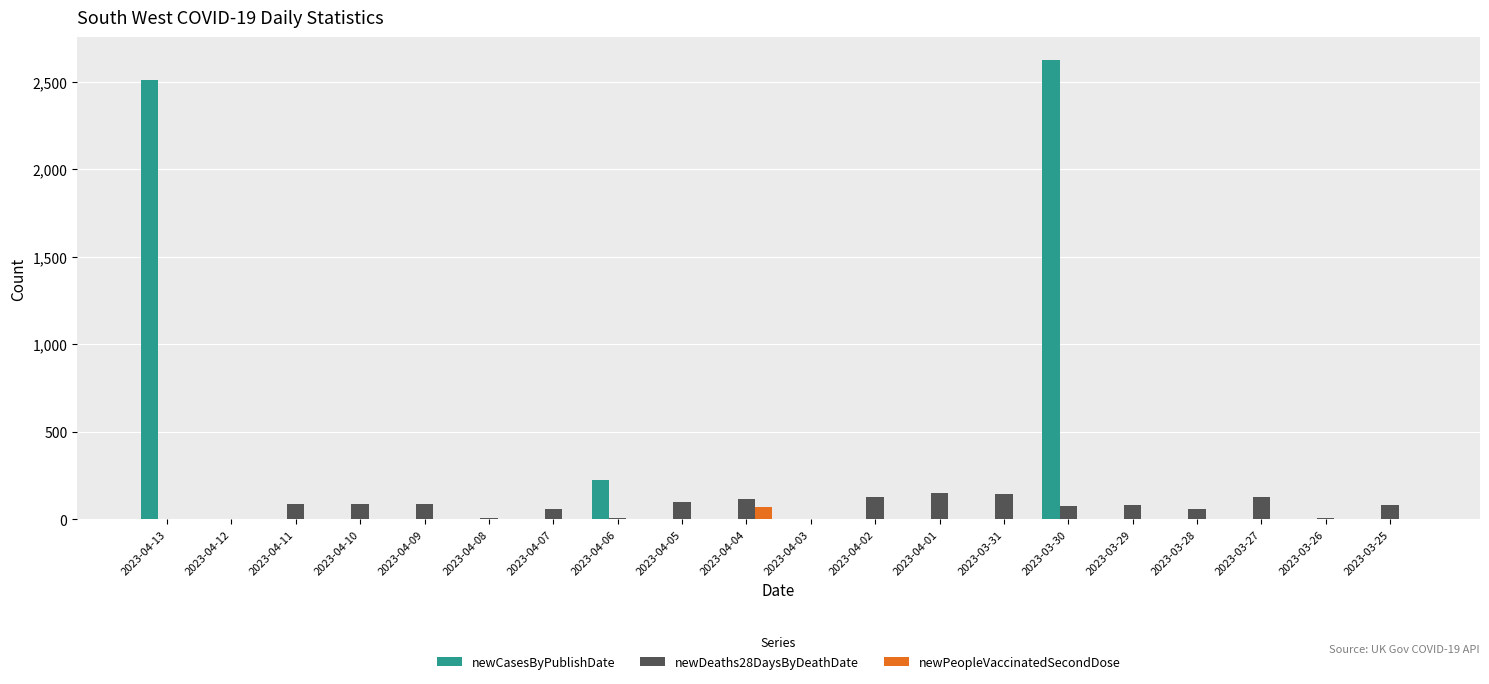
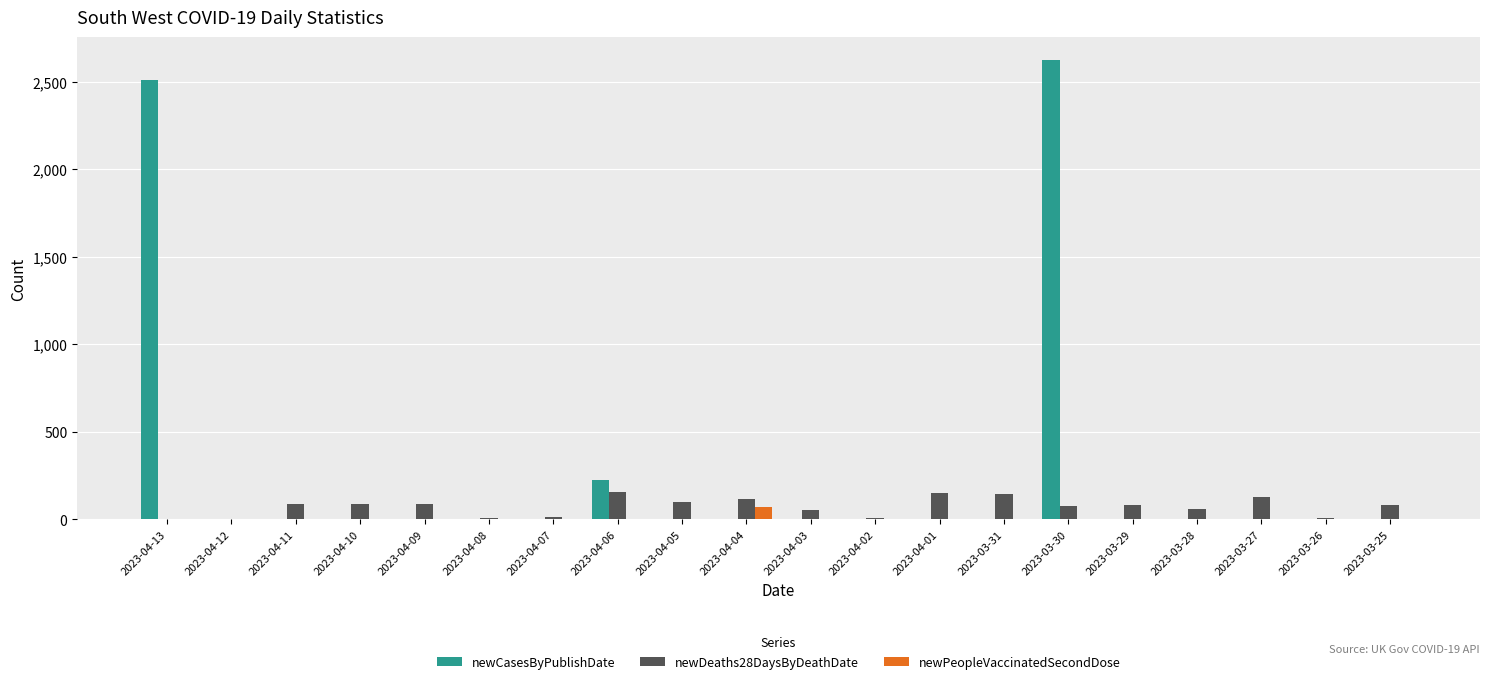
newDeaths28DaysByDeathDate, 2023-04-07: 60 -> 10
newDeaths28DaysByDeathDate, 2023-04-06: 10 -> 150
newDeaths28DaysByDeathDate, 2023-04-03: 10 -> 50
newDeaths28DaysByDeathDate, 2023-04-02: 130 -> 10
